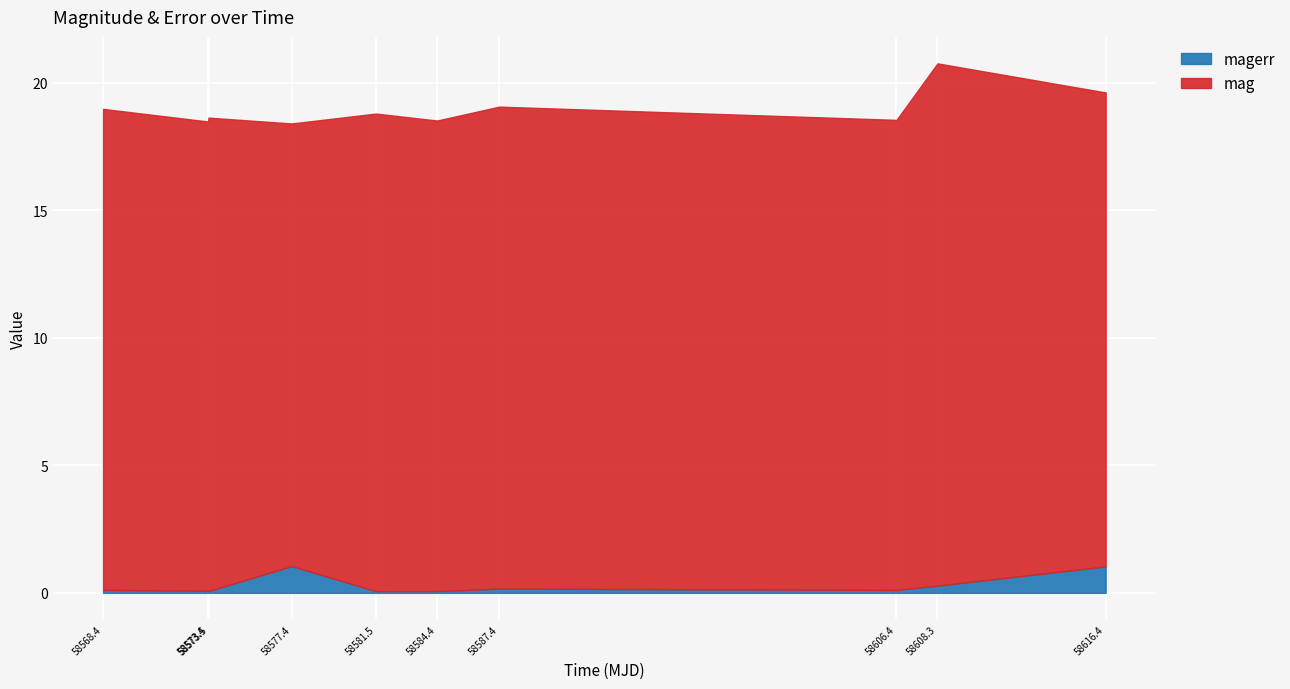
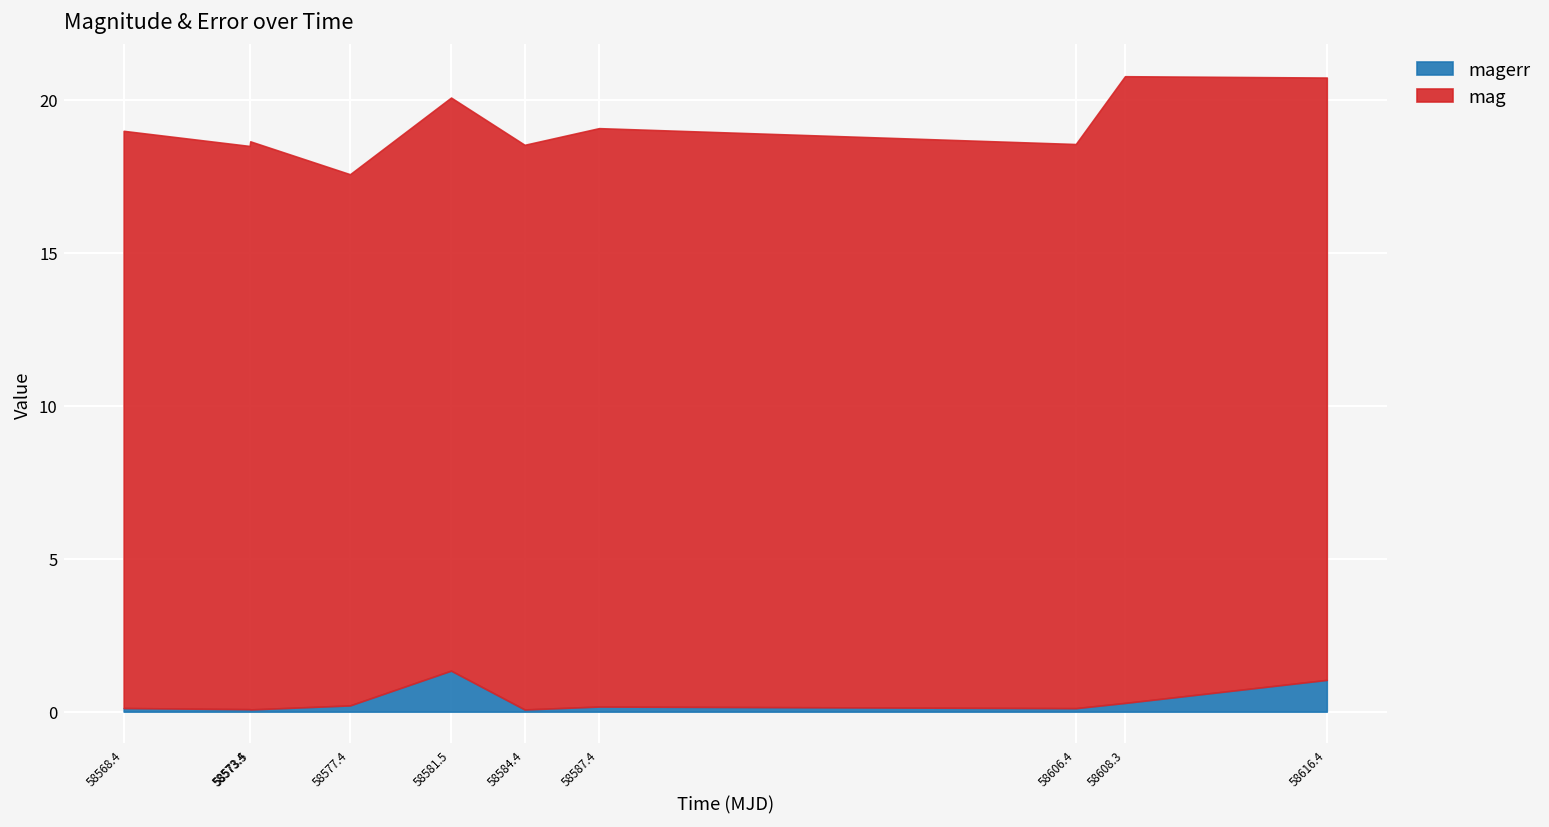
magerr, 58577.4: 1.0 -> 0.2
magerr, 58581.5: 0.1 -> 1.3
mag, 58616.4: 18.6 -> 19.7
